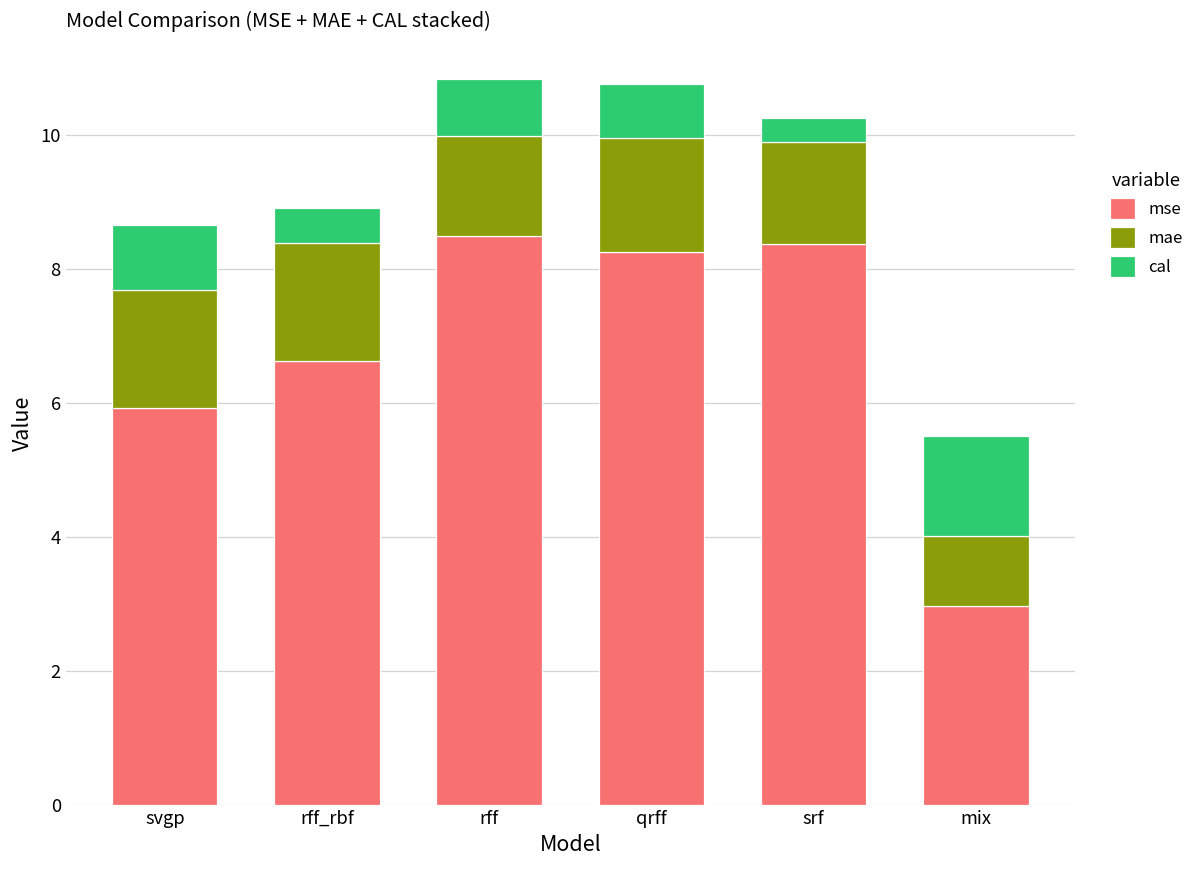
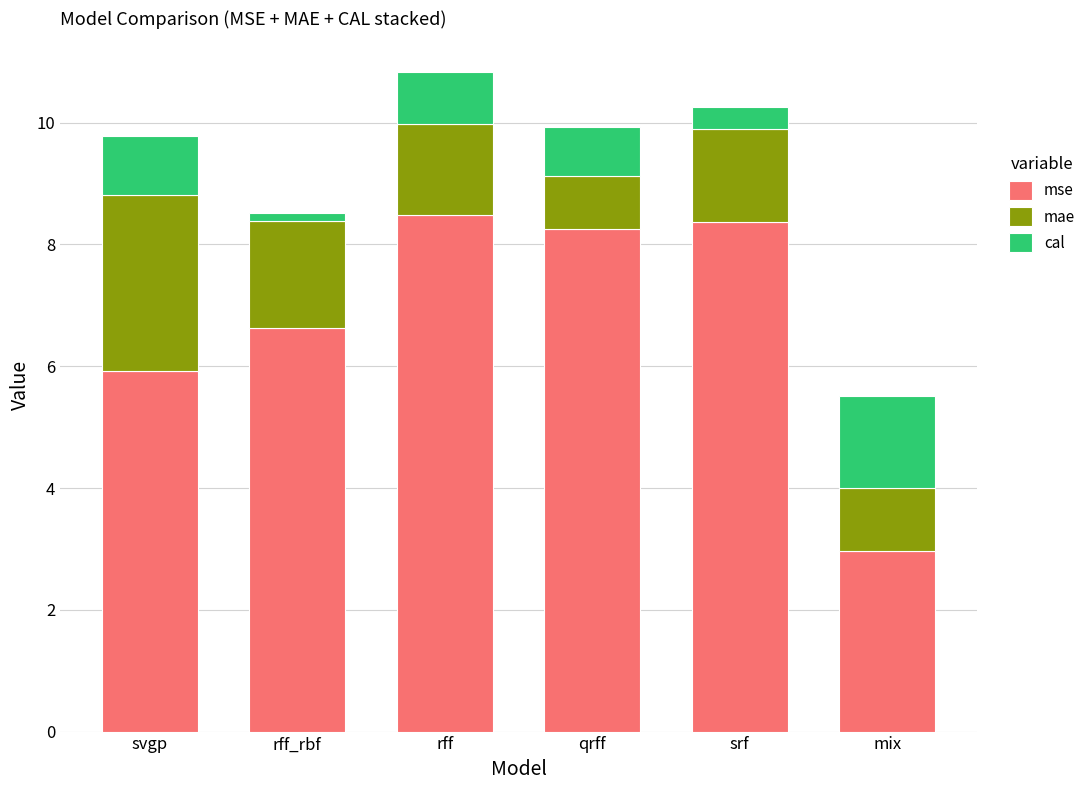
mae, svgp: 1.8 -> 2.9
cal, rff_rbf: 0.5 -> 0.1
mae, qrff: 1.7 -> 0.9
